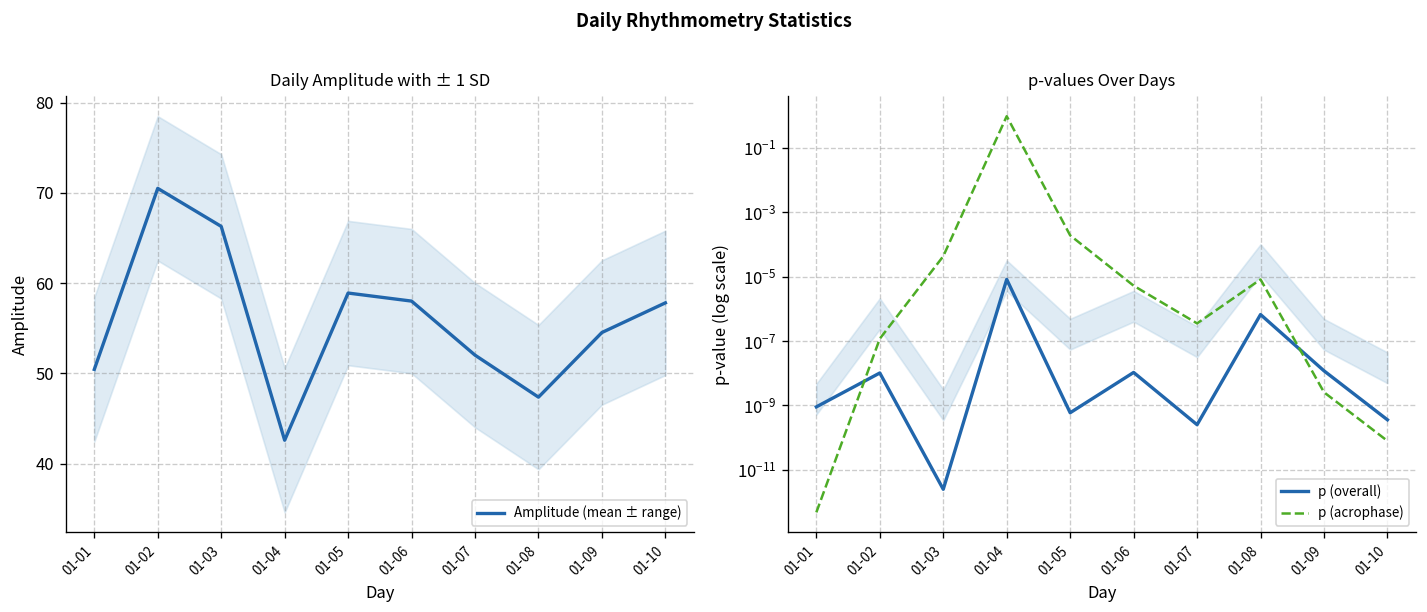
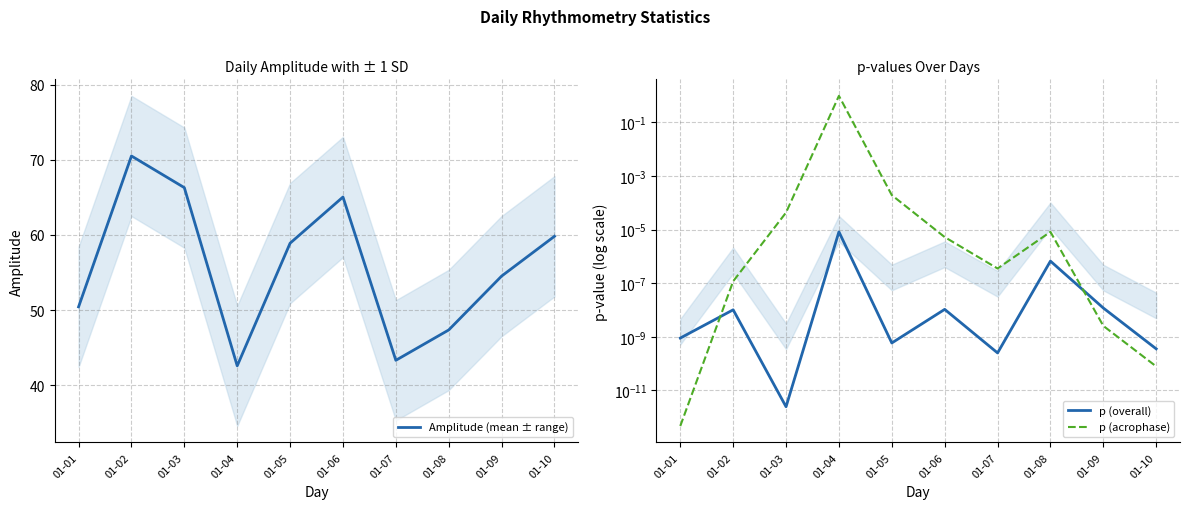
Daily Amplitude with ± 1 SD, Amplitude (mean ± range), 01-06: 58 -> 65
Daily Amplitude with ± 1 SD, Amplitude (mean ± range), 01-07: 52 -> 43
Daily Amplitude with ± 1 SD, Amplitude (mean ± range), 01-10: 58 -> 60
